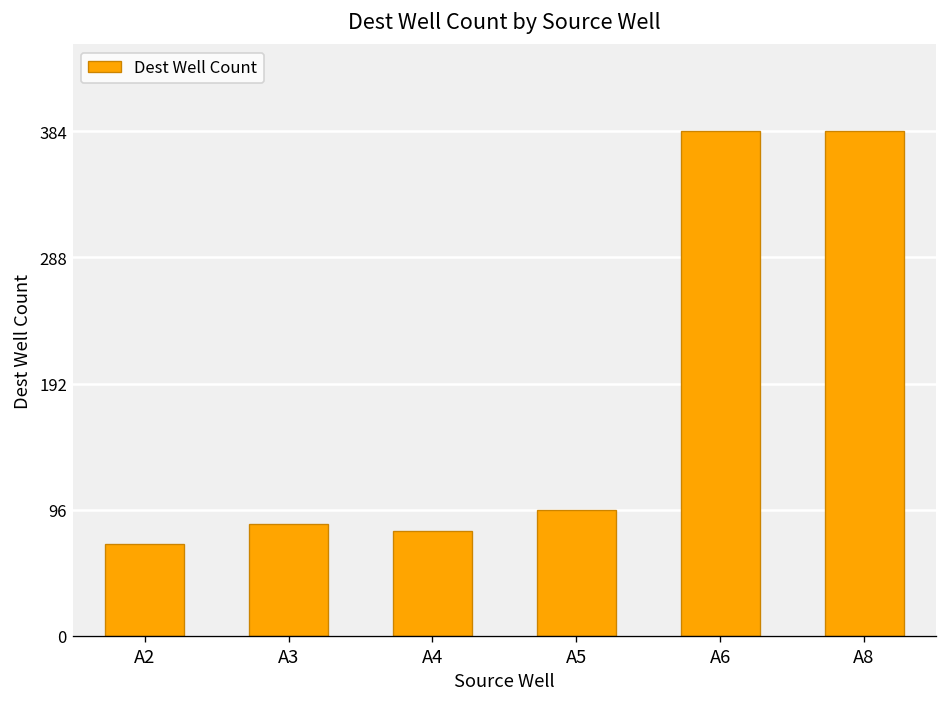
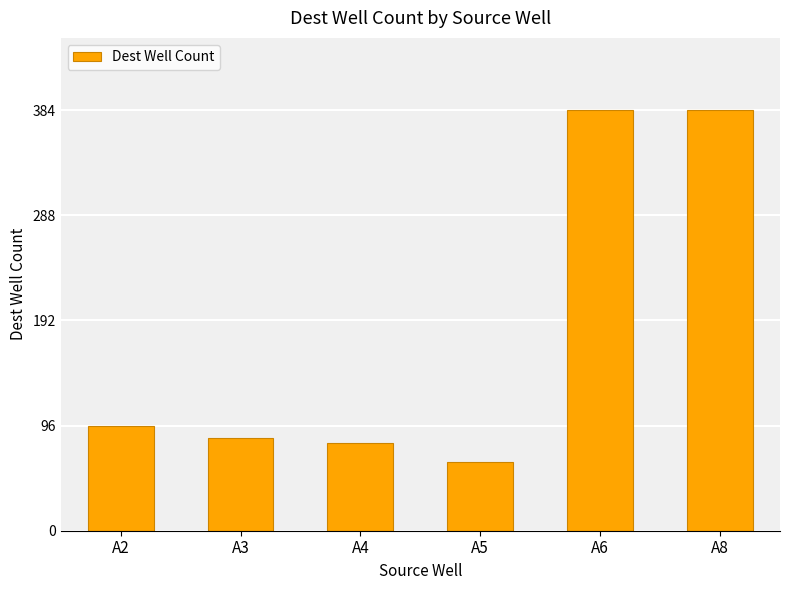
A2: 70 -> 96
A5: 96 -> 63
